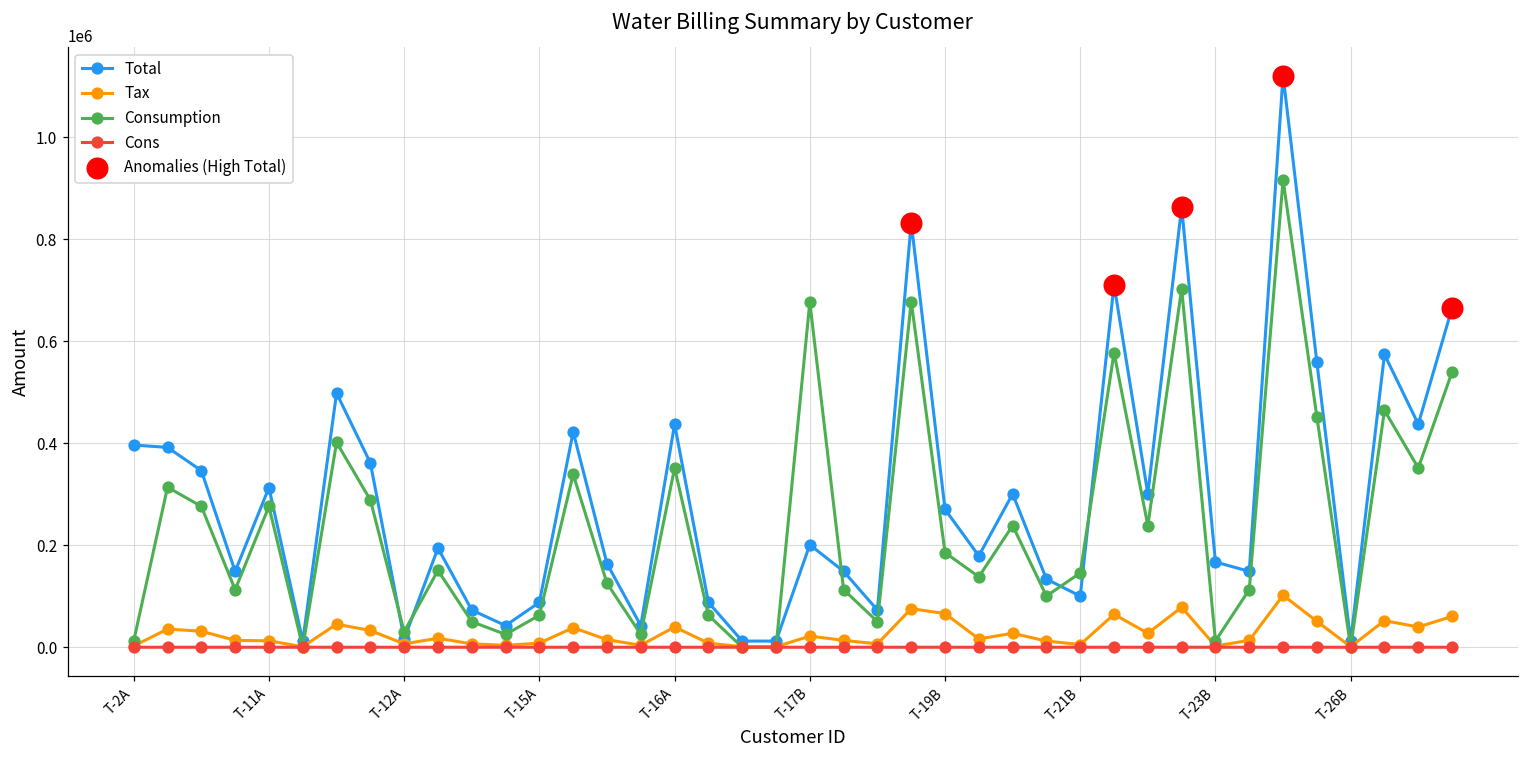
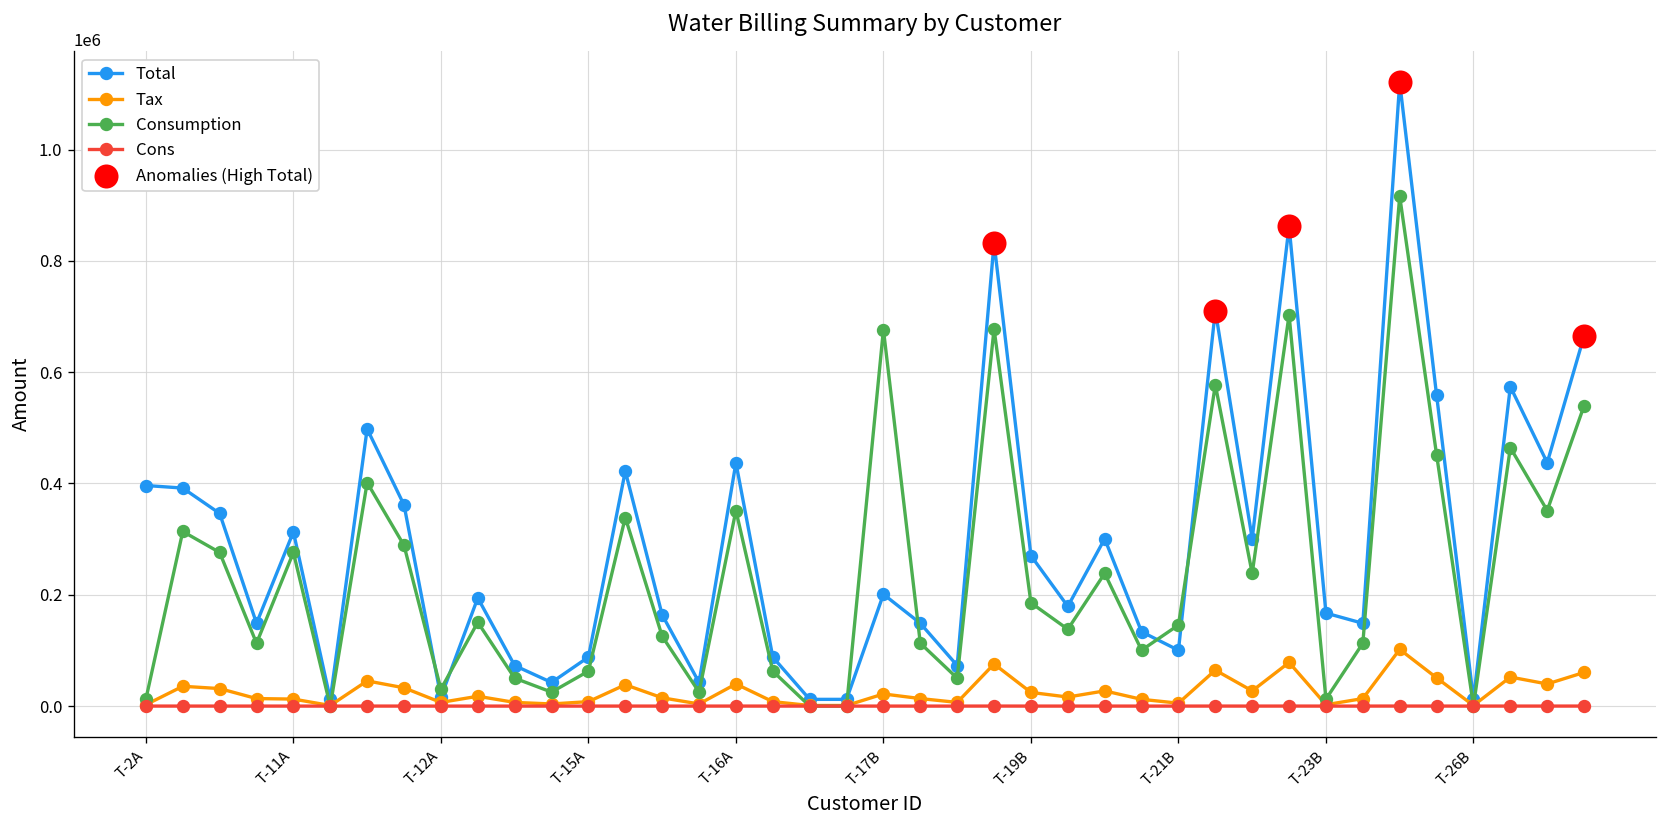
Tax, T-19B: 70000 -> 20000
